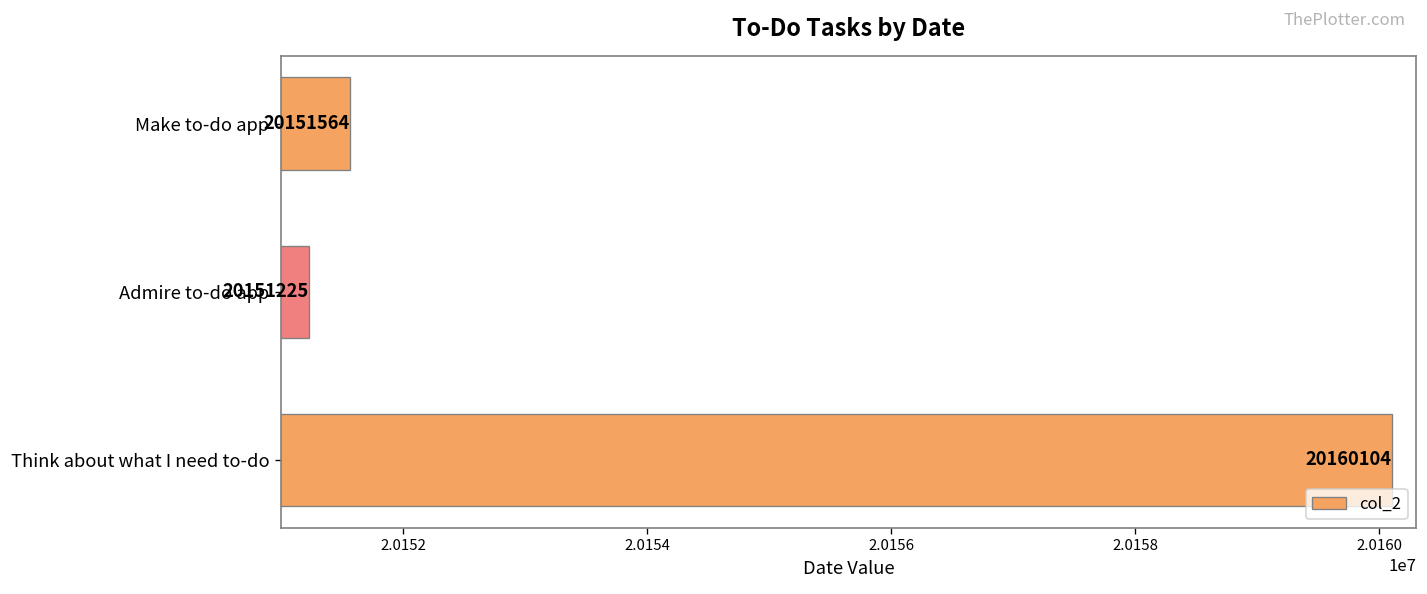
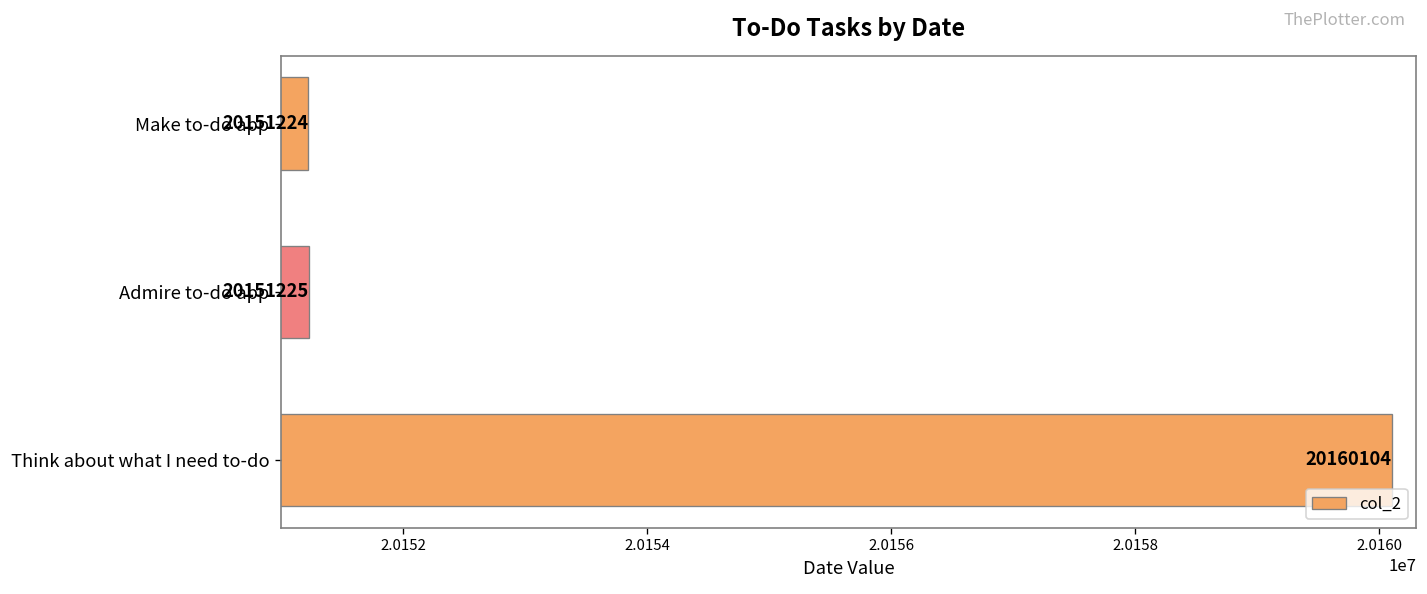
Make to-do app: 20151564 -> 20151224
